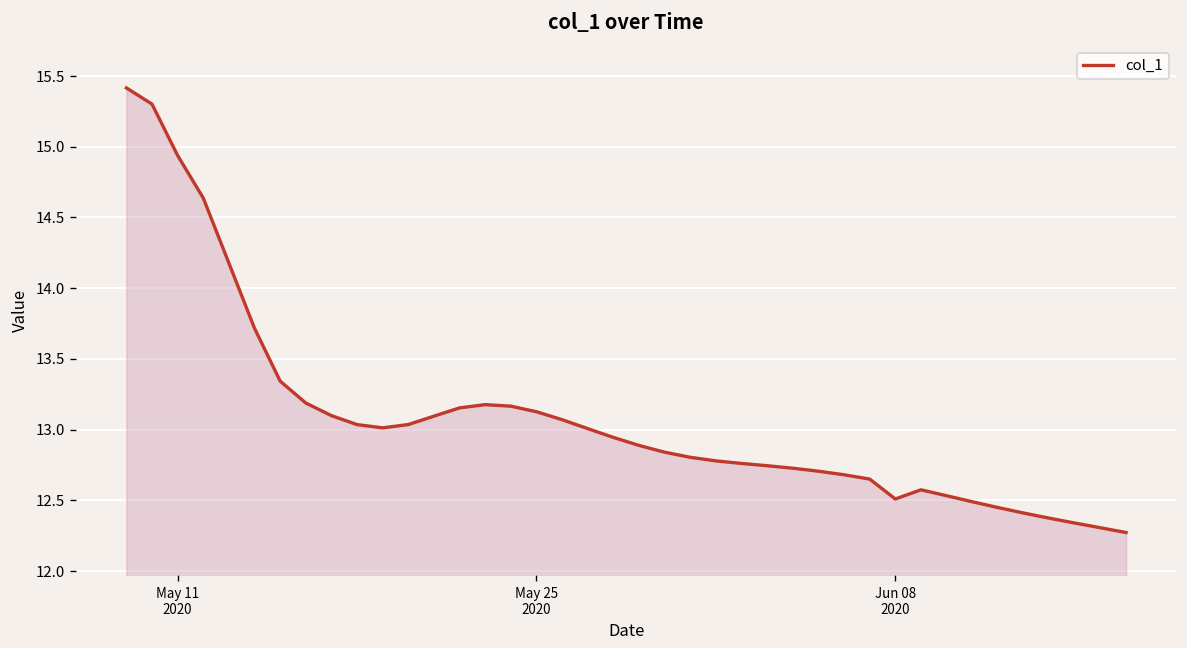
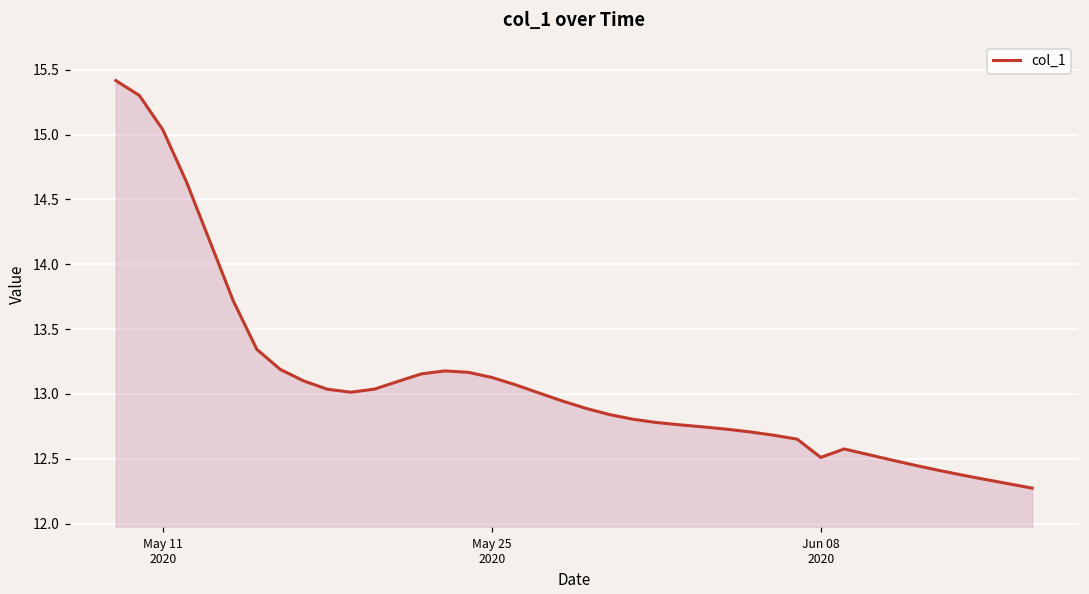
May 11 2020: 14.94 -> 15.04
